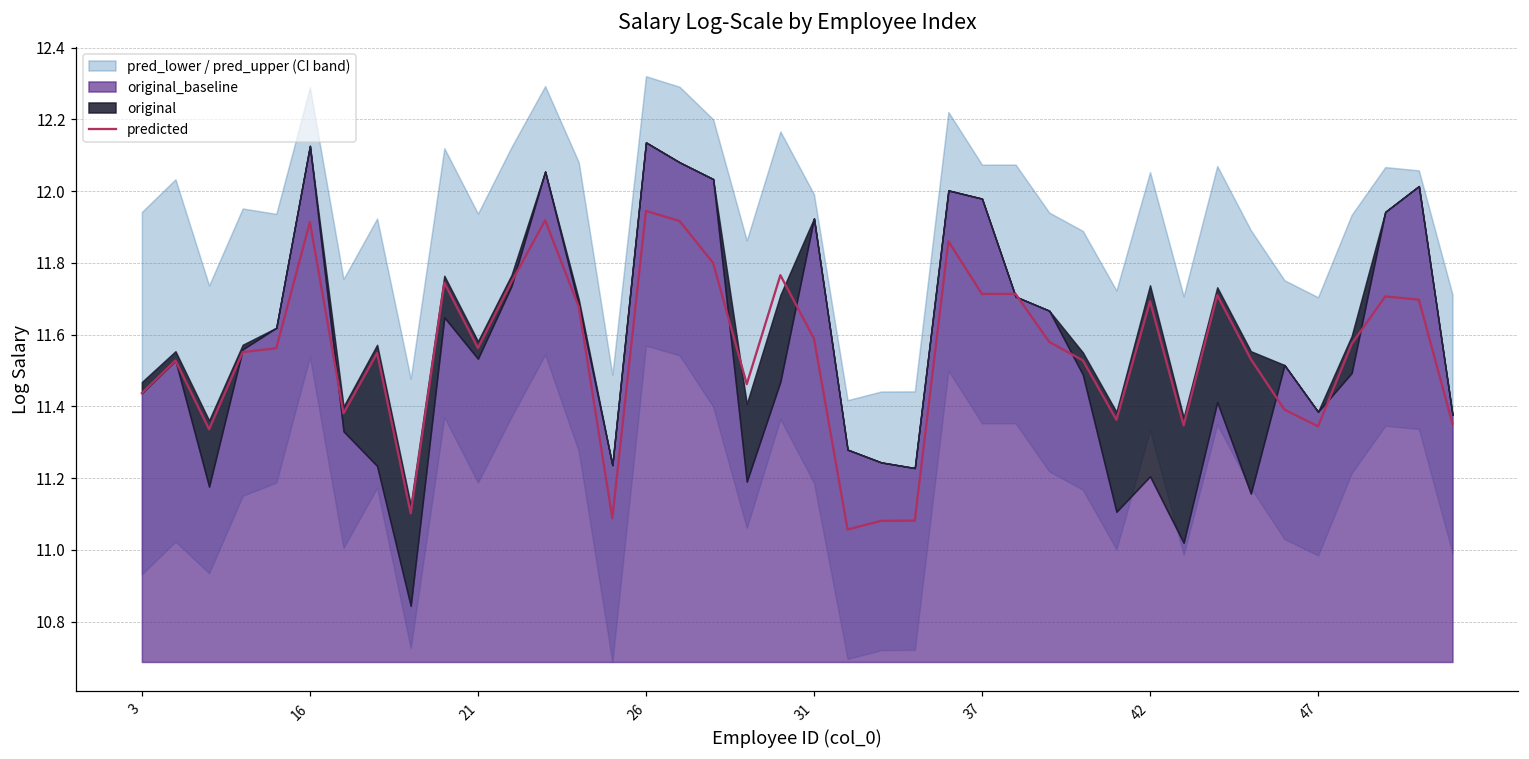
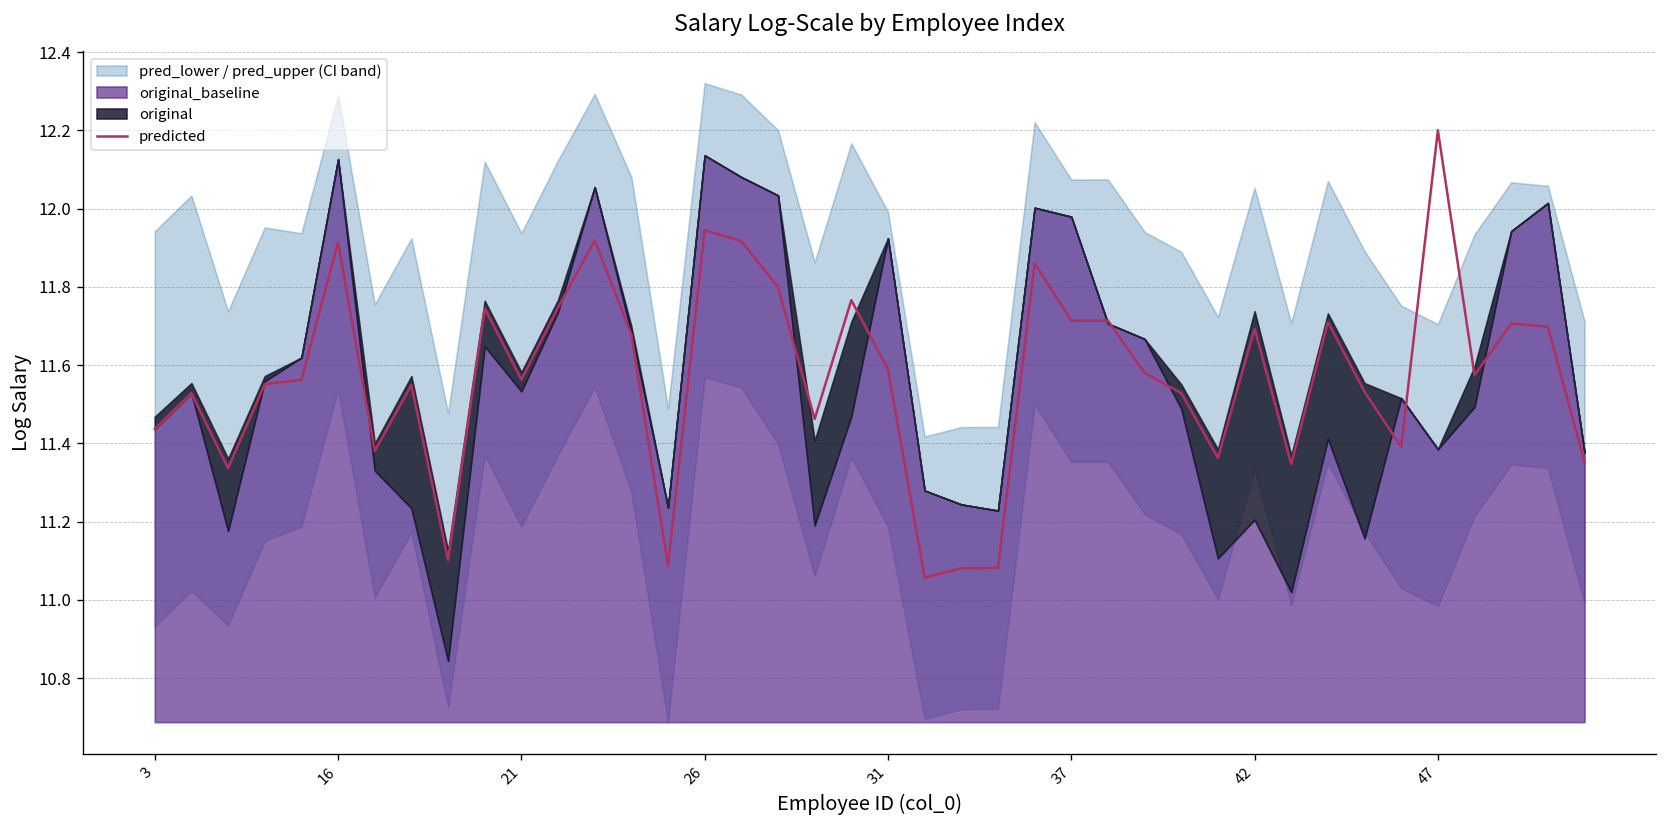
predicted, 47: 11.34 -> 12.20
